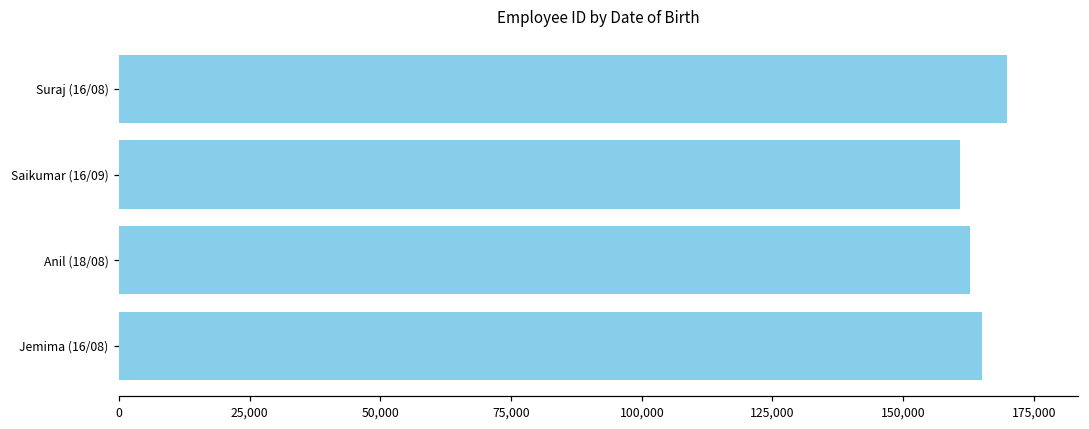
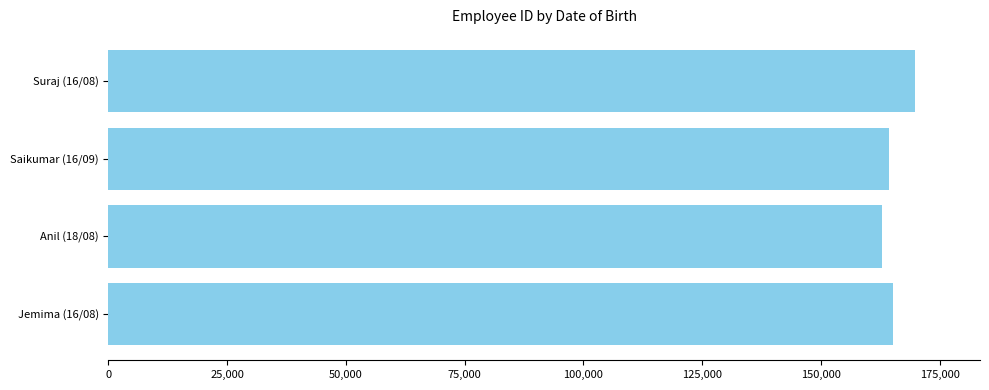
Saikumar (16/09): 161,000 -> 164,000
